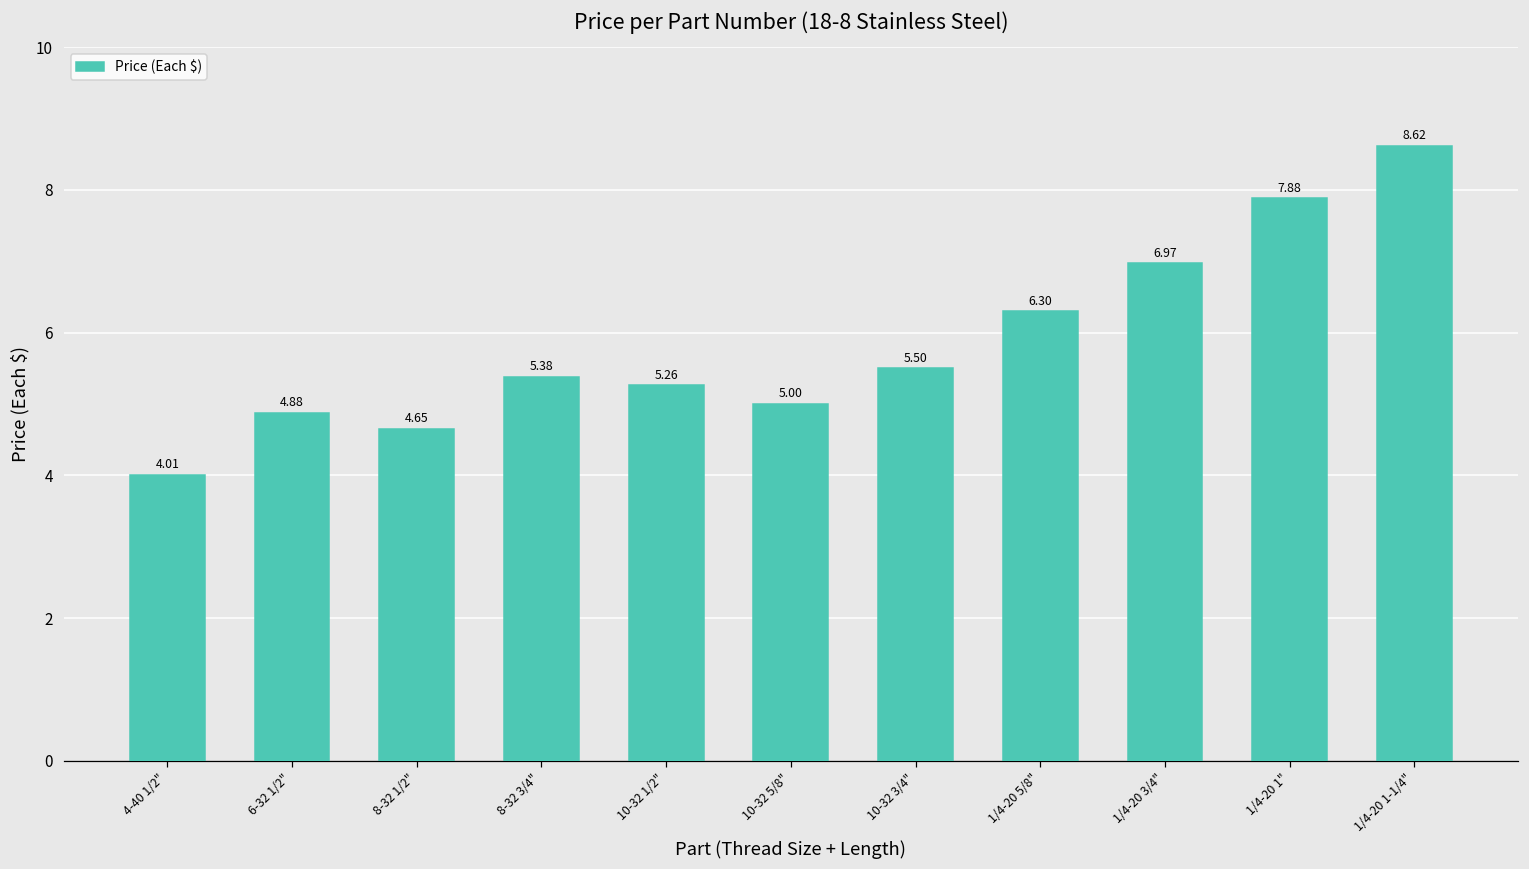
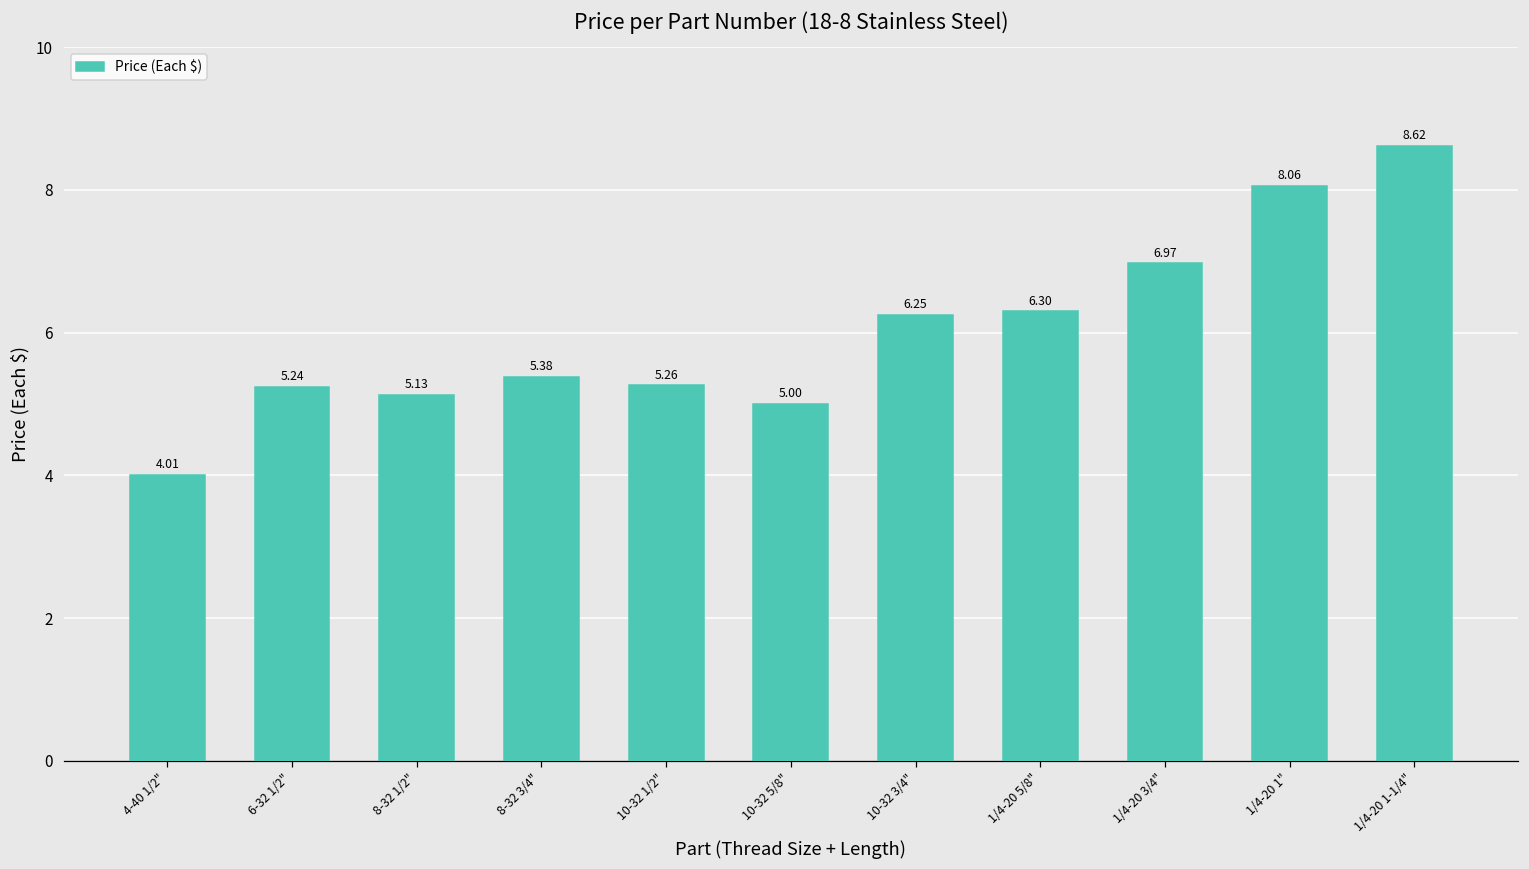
6-32 1/2": 4.88 -> 5.24
8-32 1/2": 4.65 -> 5.13
10-32 3/4": 5.50 -> 6.25
1/4-20 1": 7.88 -> 8.06
